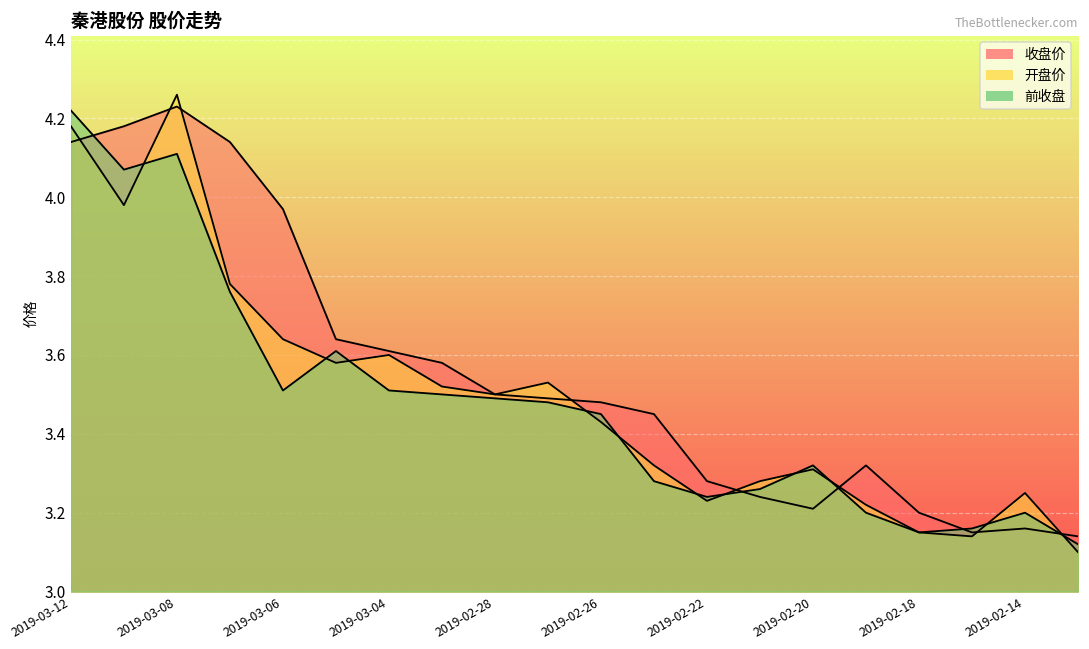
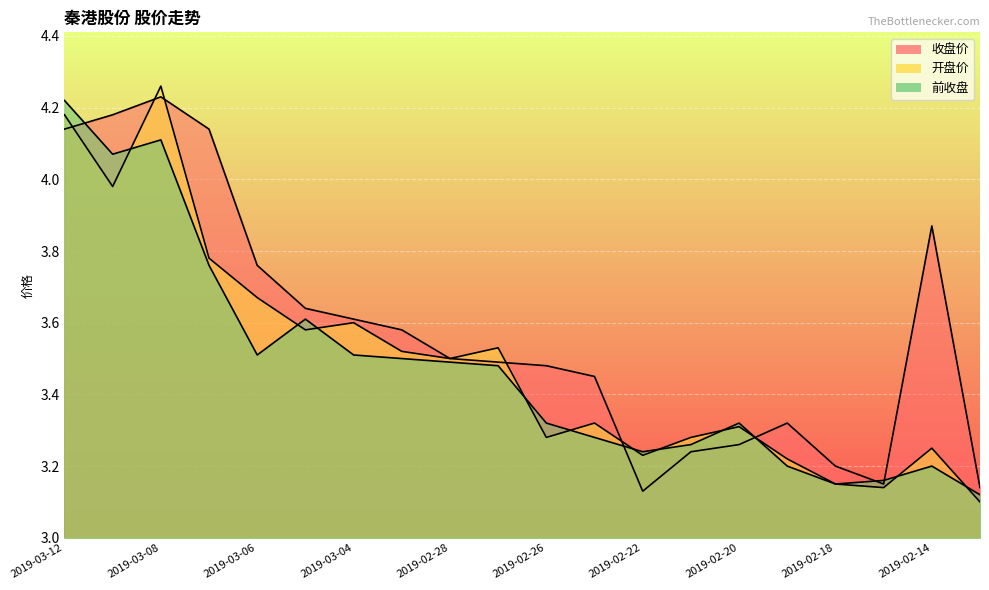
收盘价, 2019-03-06: 3.97 -> 3.76
开盘价, 2019-03-06: 3.64 -> 3.67
开盘价, 2019-02-26: 3.43 -> 3.28
前收盘, 2019-02-26: 3.45 -> 3.32
收盘价, 2019-02-22: 3.28 -> 3.13
收盘价, 2019-02-20: 3.21 -> 3.26
收盘价, 2019-02-14: 3.16 -> 3.87
